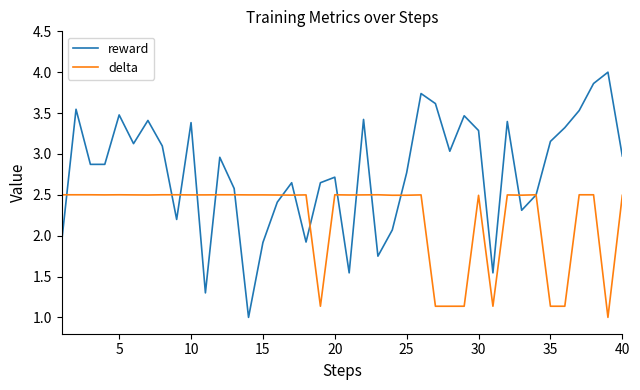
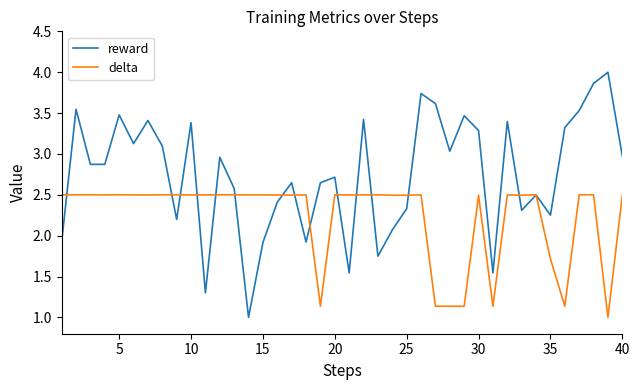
reward, 25: 2.8 -> 2.3
reward, 35: 3.2 -> 2.3
delta, 35: 1.1 -> 1.7
